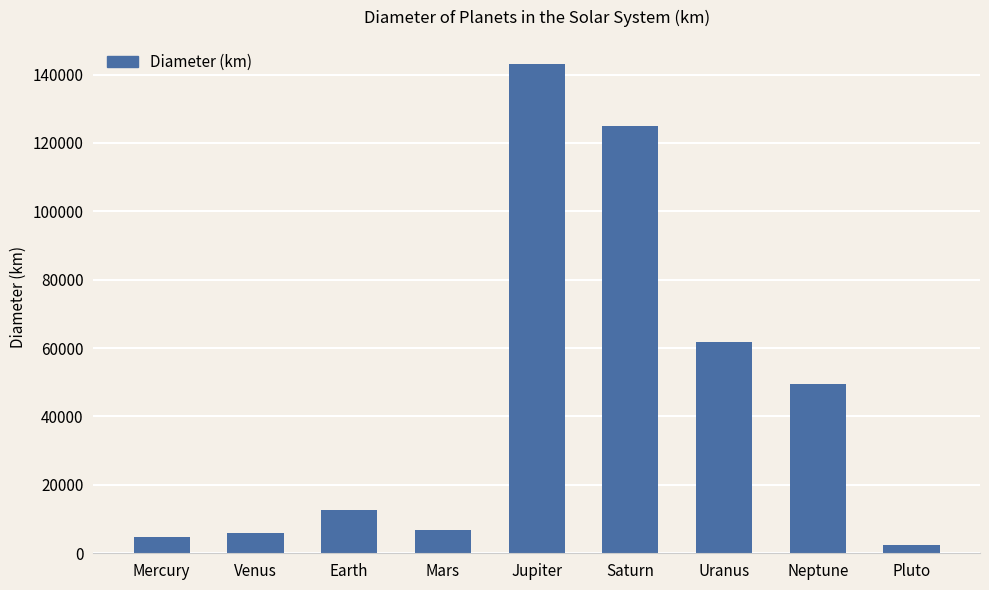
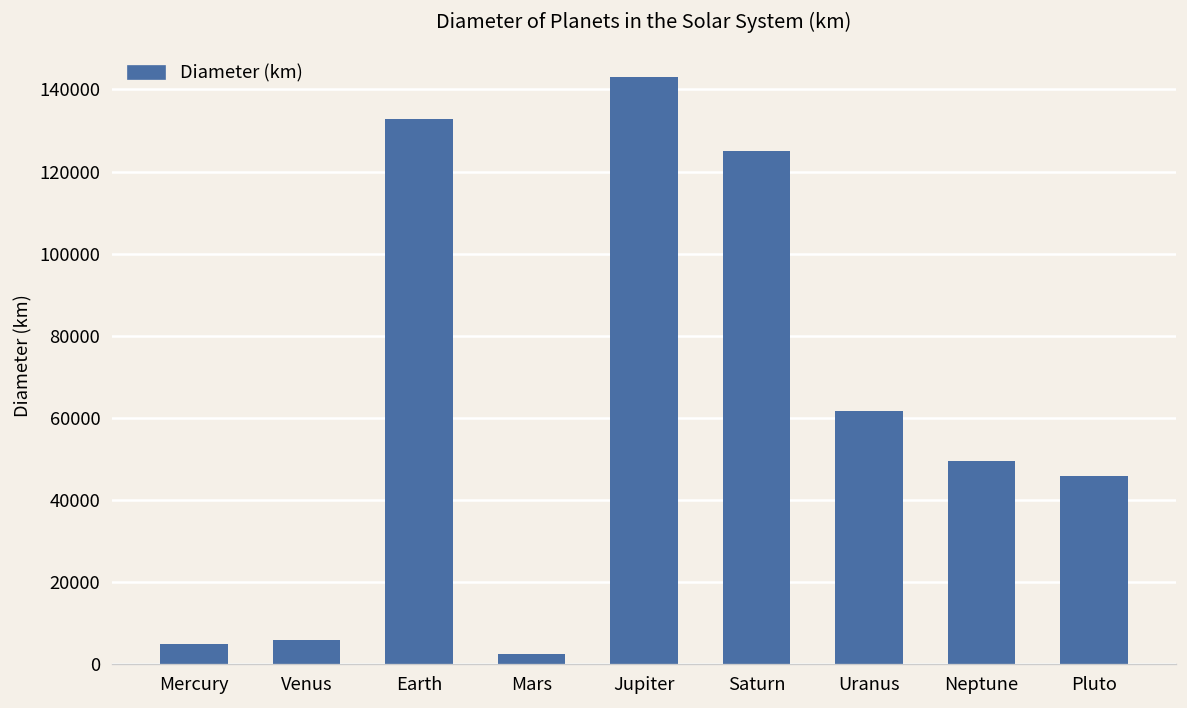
Earth: 13000 -> 133000
Mars: 7000 -> 2000
Pluto: 2000 -> 46000
